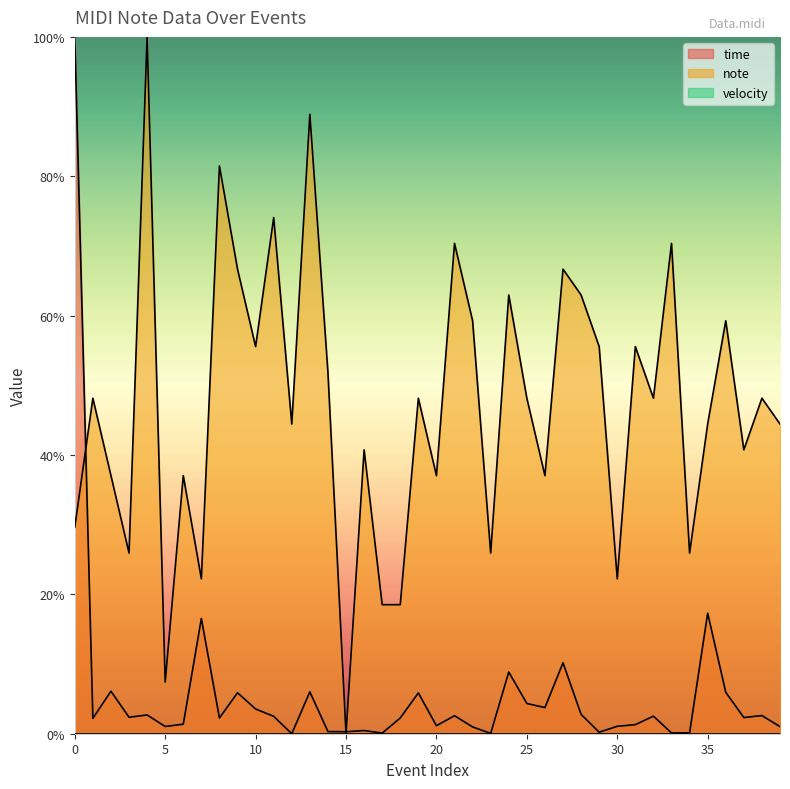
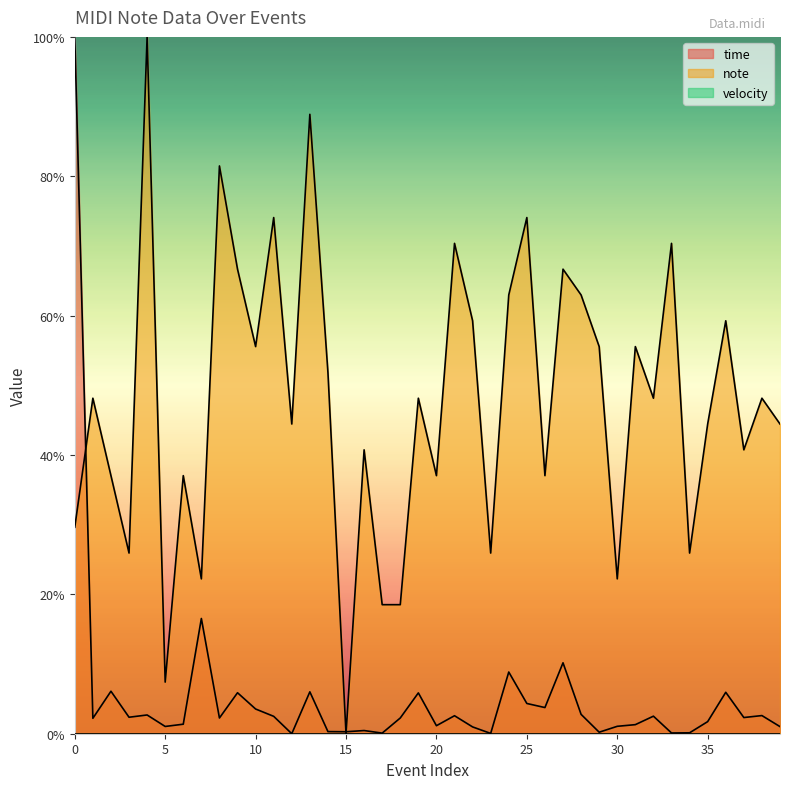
note, 25: 48% -> 74%
time, 35: 17% -> 2%
